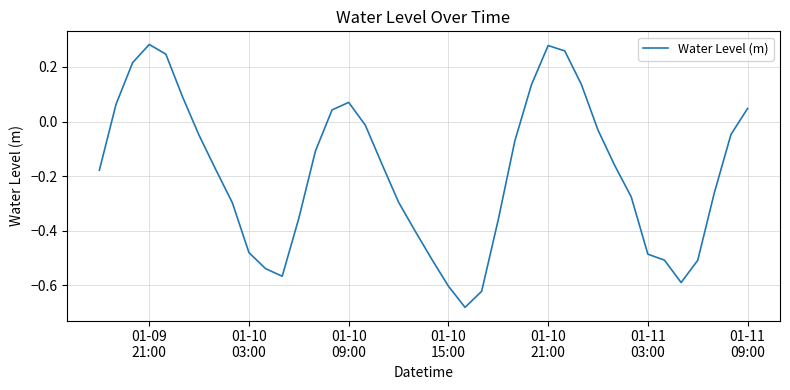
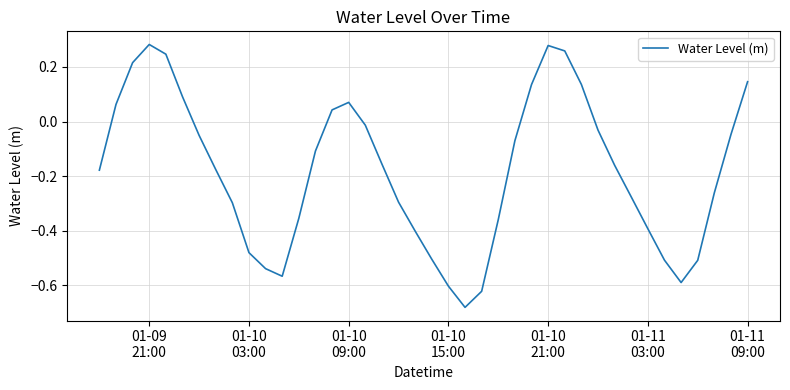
01-11 03:00: -0.49 -> -0.39
01-11 09:00: 0.05 -> 0.15
